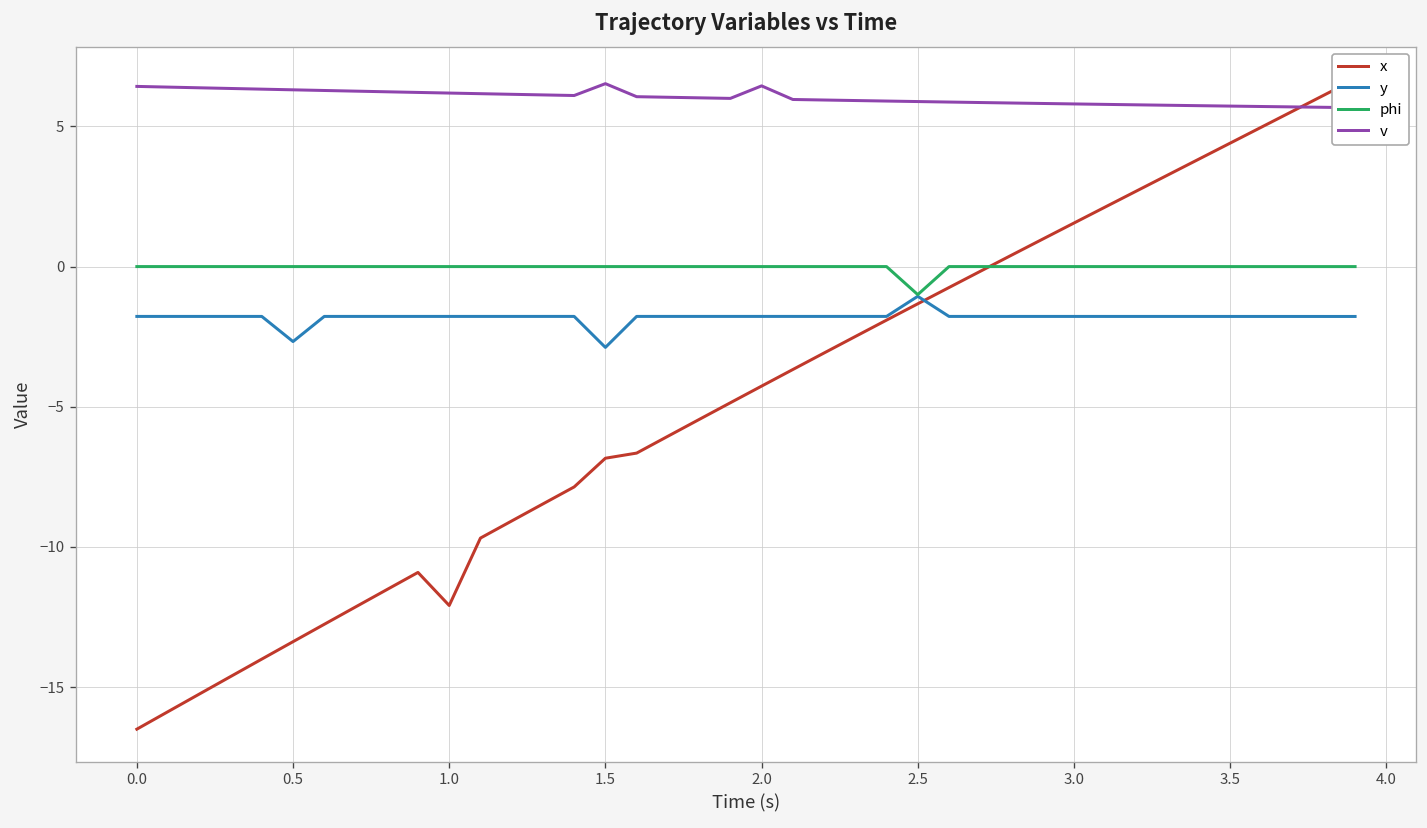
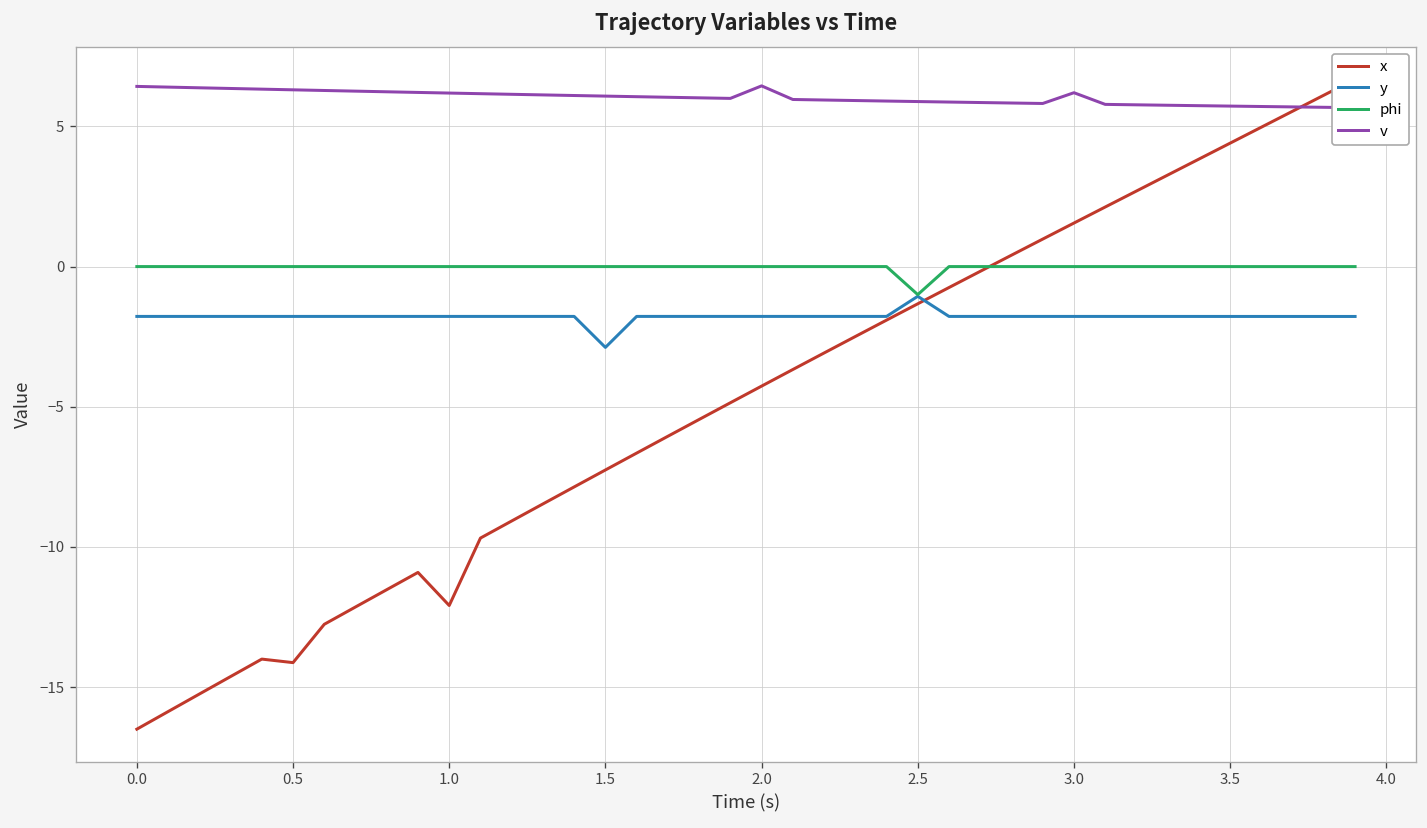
x, 0.5: -13.4 -> -14.1
y, 0.5: -2.7 -> -1.8
x, 1.5: -6.8 -> -7.3
v, 1.5: 6.5 -> 6.1
v, 3.0: 5.8 -> 6.2
